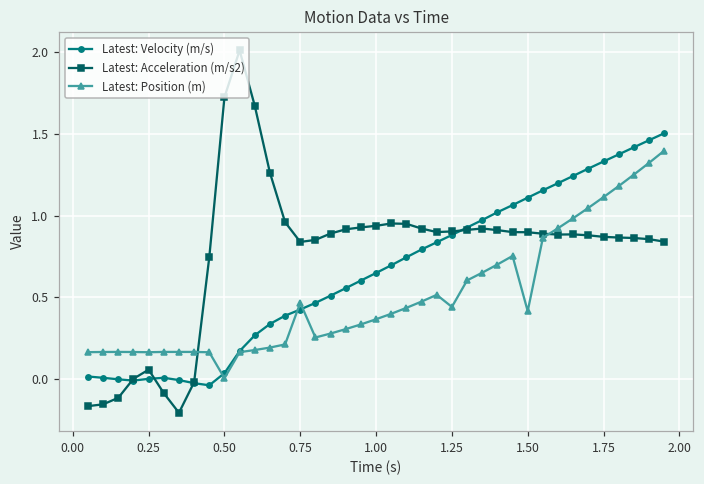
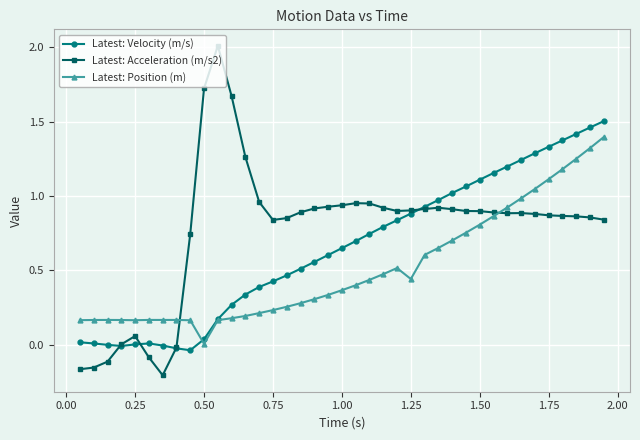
Latest: Position (m), 0.75: 0.47 -> 0.23
Latest: Position (m), 1.50: 0.42 -> 0.81
